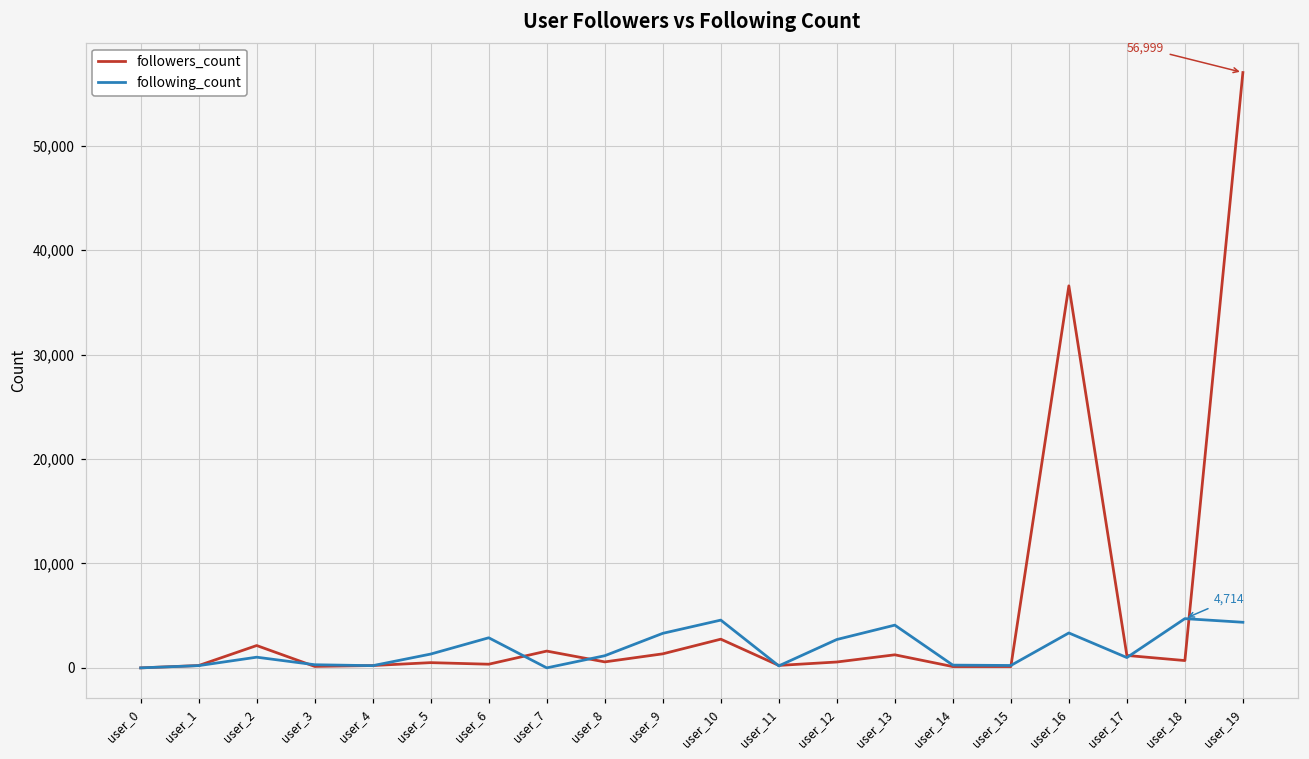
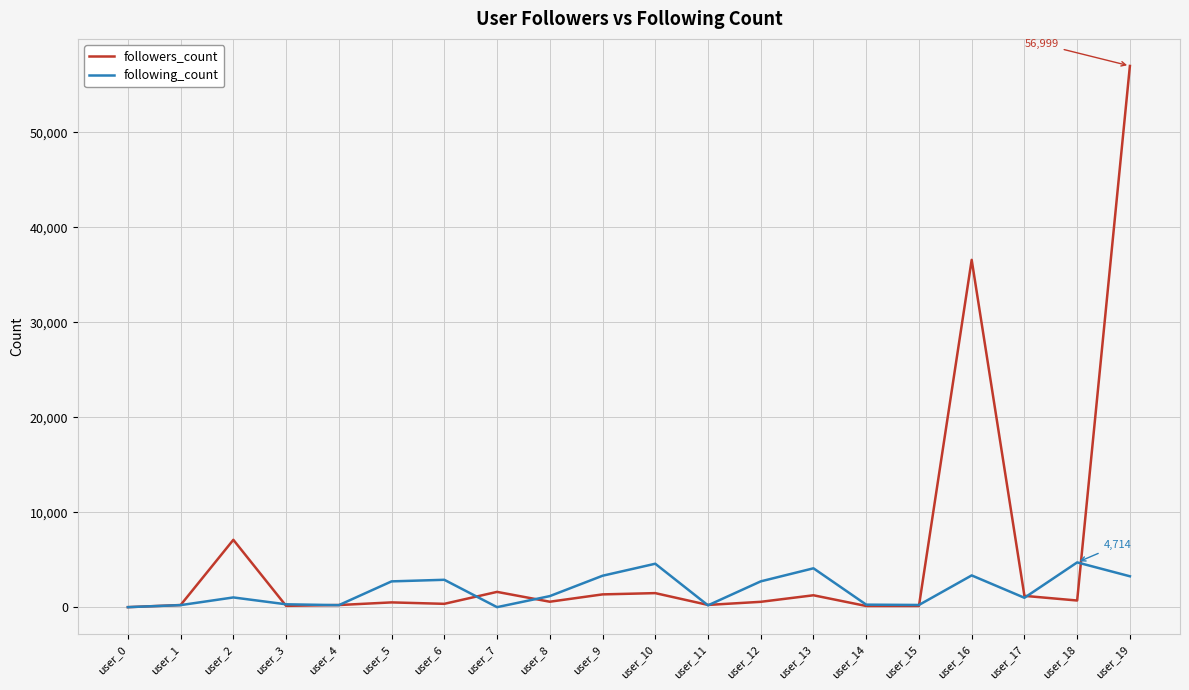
followers_count, user_2: 2,000 -> 7,000
following_count, user_5: 1,000 -> 3,000
followers_count, user_10: 3,000 -> 1,000
following_count, user_19: 4,000 -> 3,000
